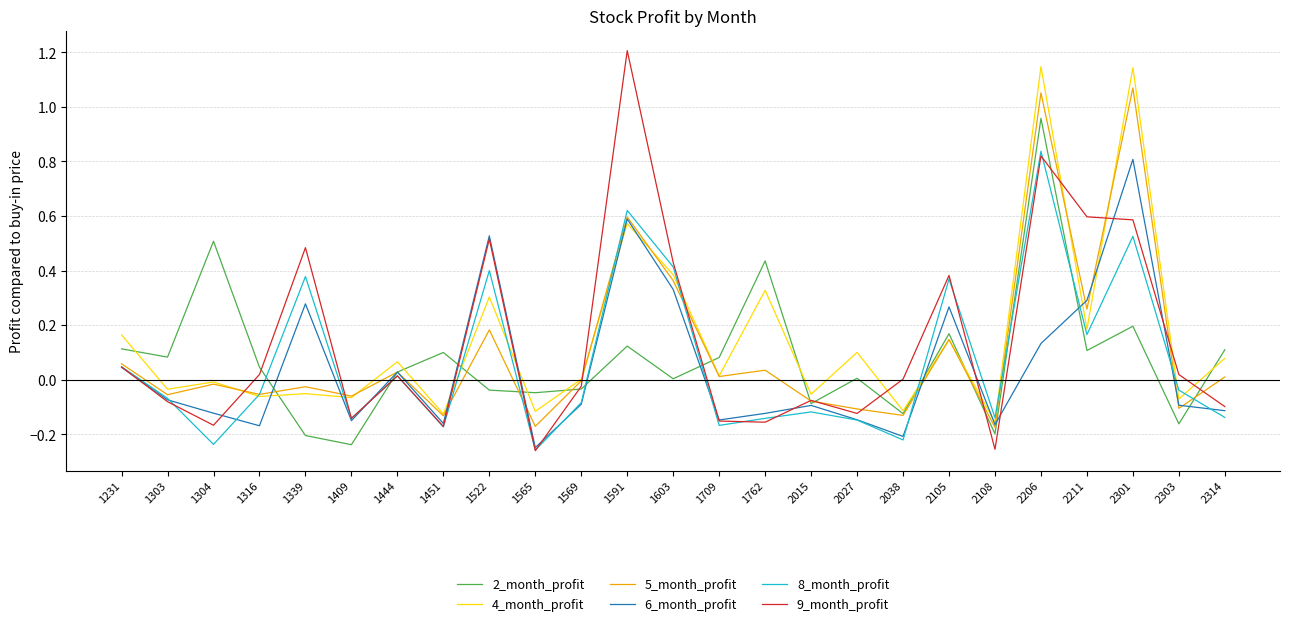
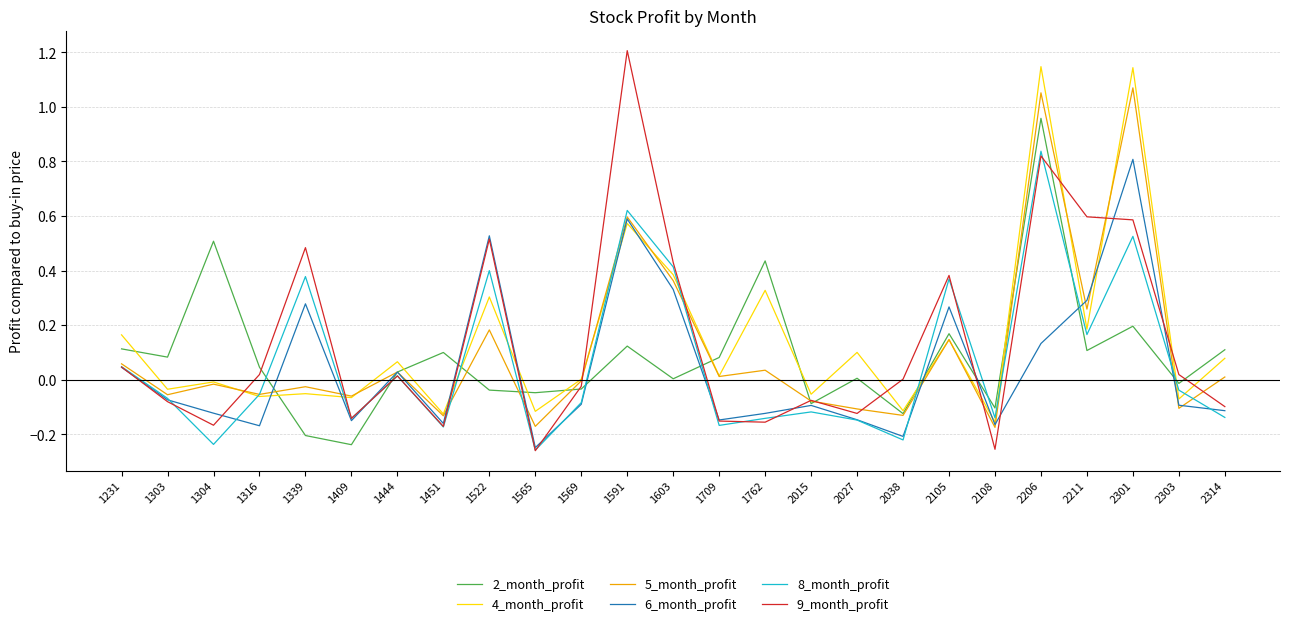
2_month_profit, 2108: -0.20 -> -0.10
2_month_profit, 2303: -0.16 -> -0.01
